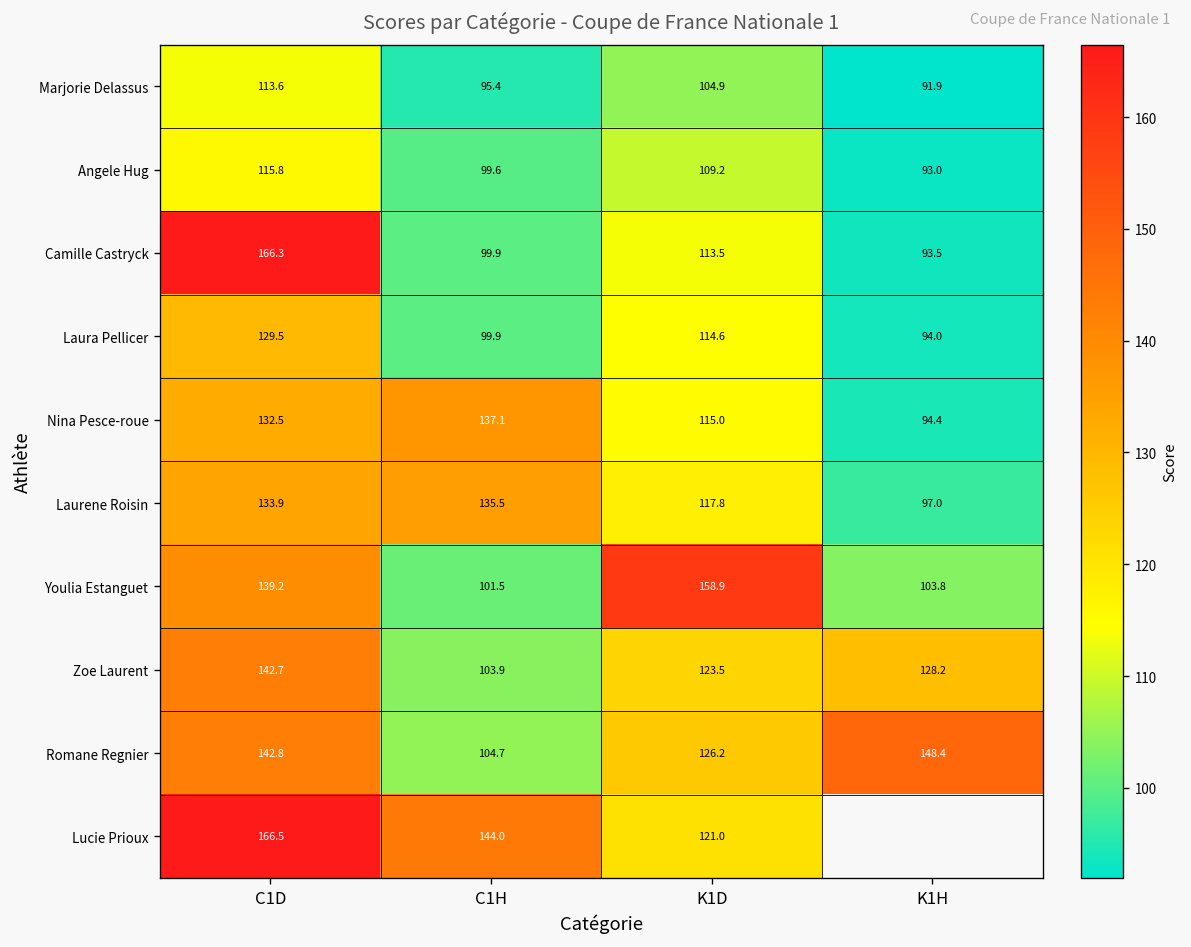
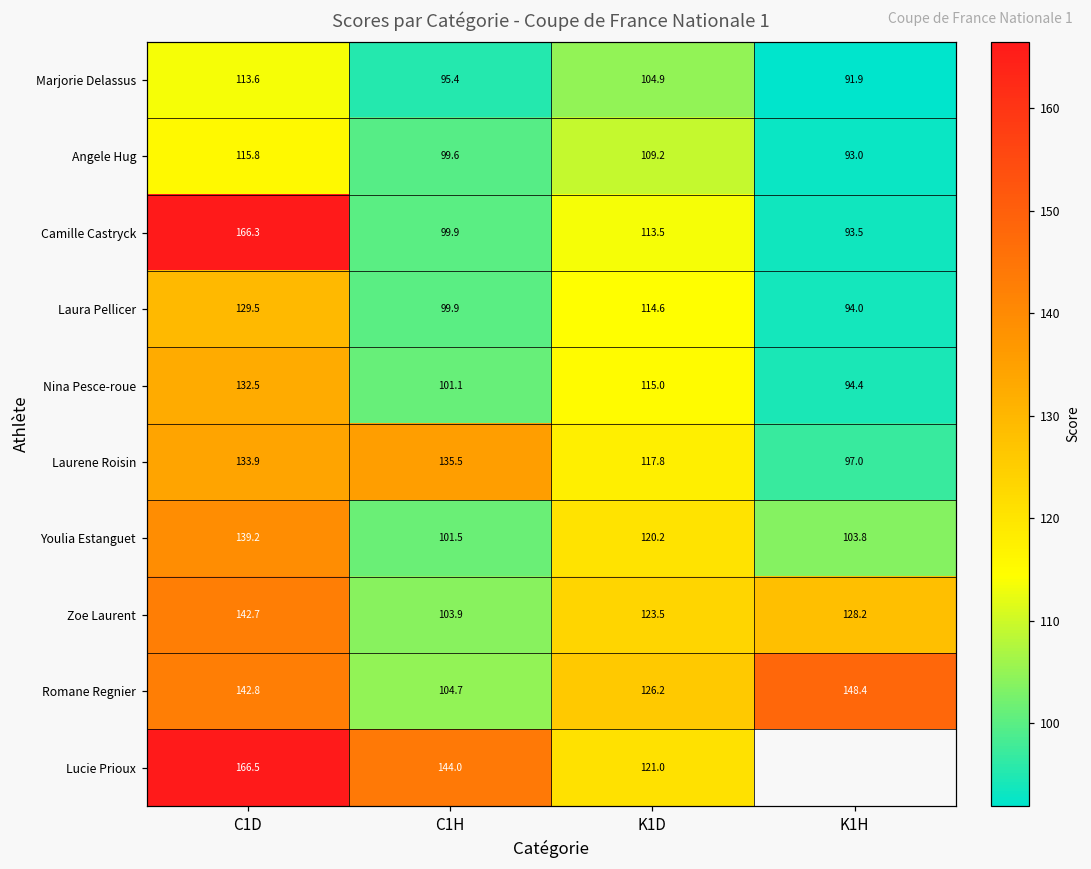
Nina Pesce-roue, C1H: 137.1 -> 101.1
Youlia Estanguet, K1D: 158.9 -> 120.2
